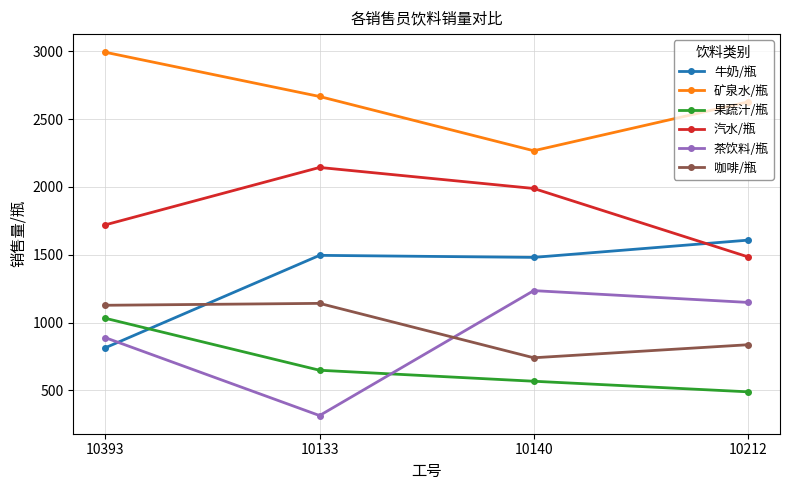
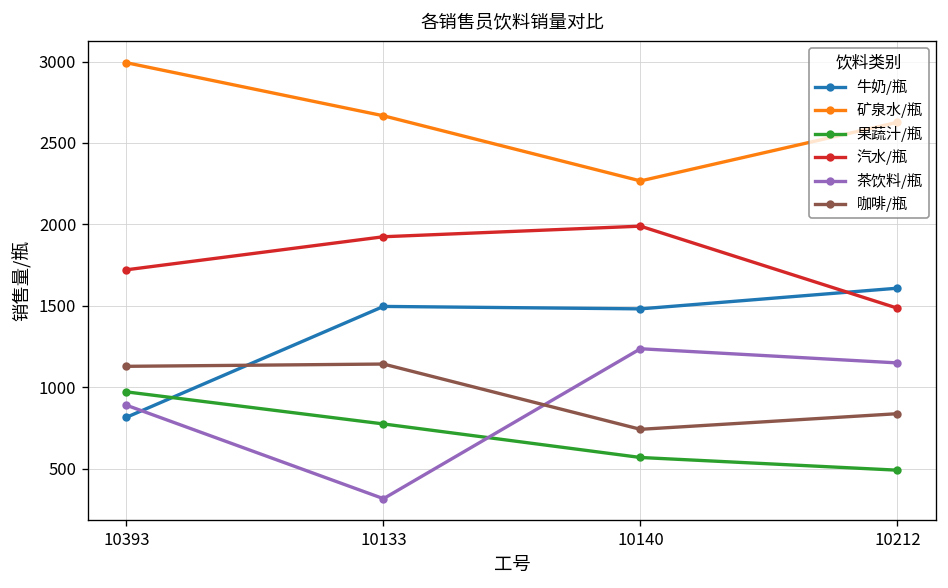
果蔬汁/瓶, 10393: 1030 -> 970
果蔬汁/瓶, 10133: 650 -> 770
汽水/瓶, 10133: 2140 -> 1920
